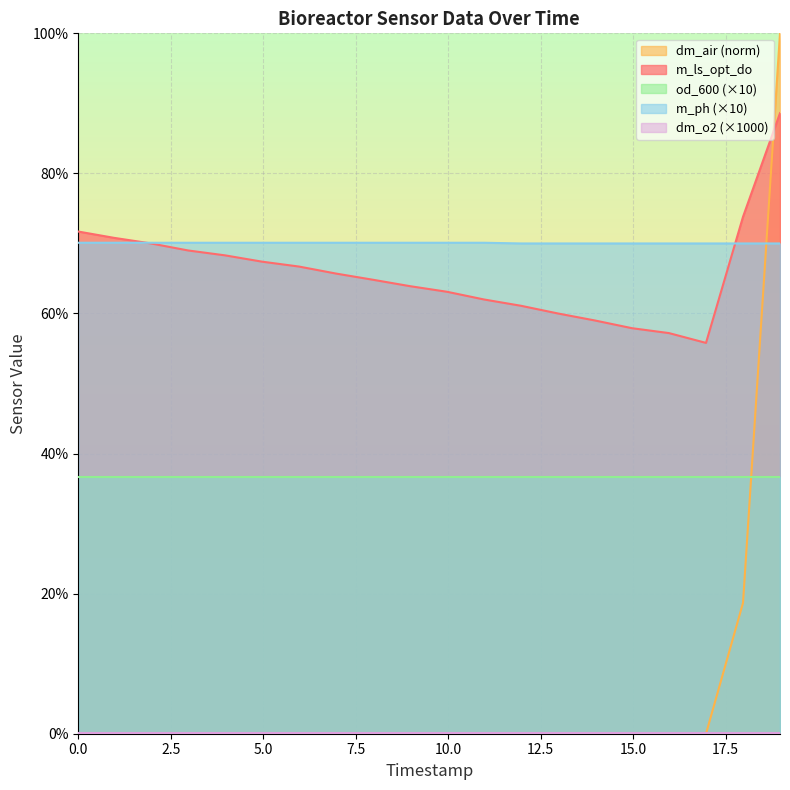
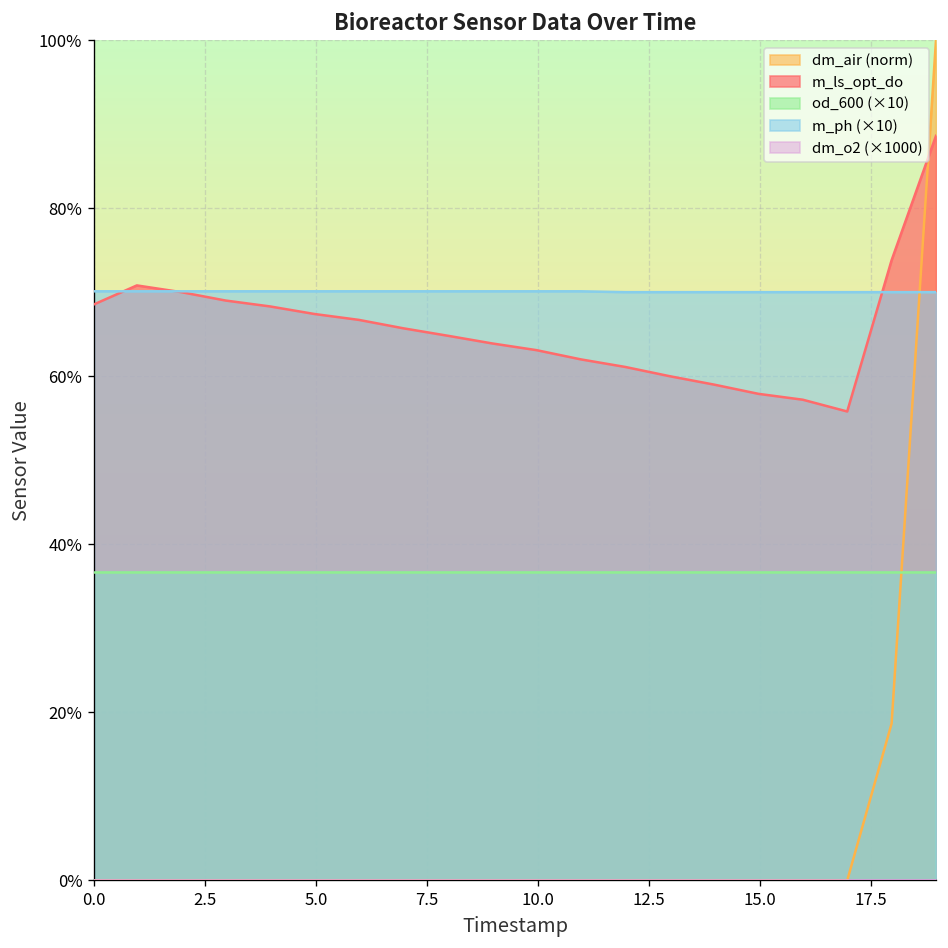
m_ls_opt_do, 0.0: 72% -> 69%
